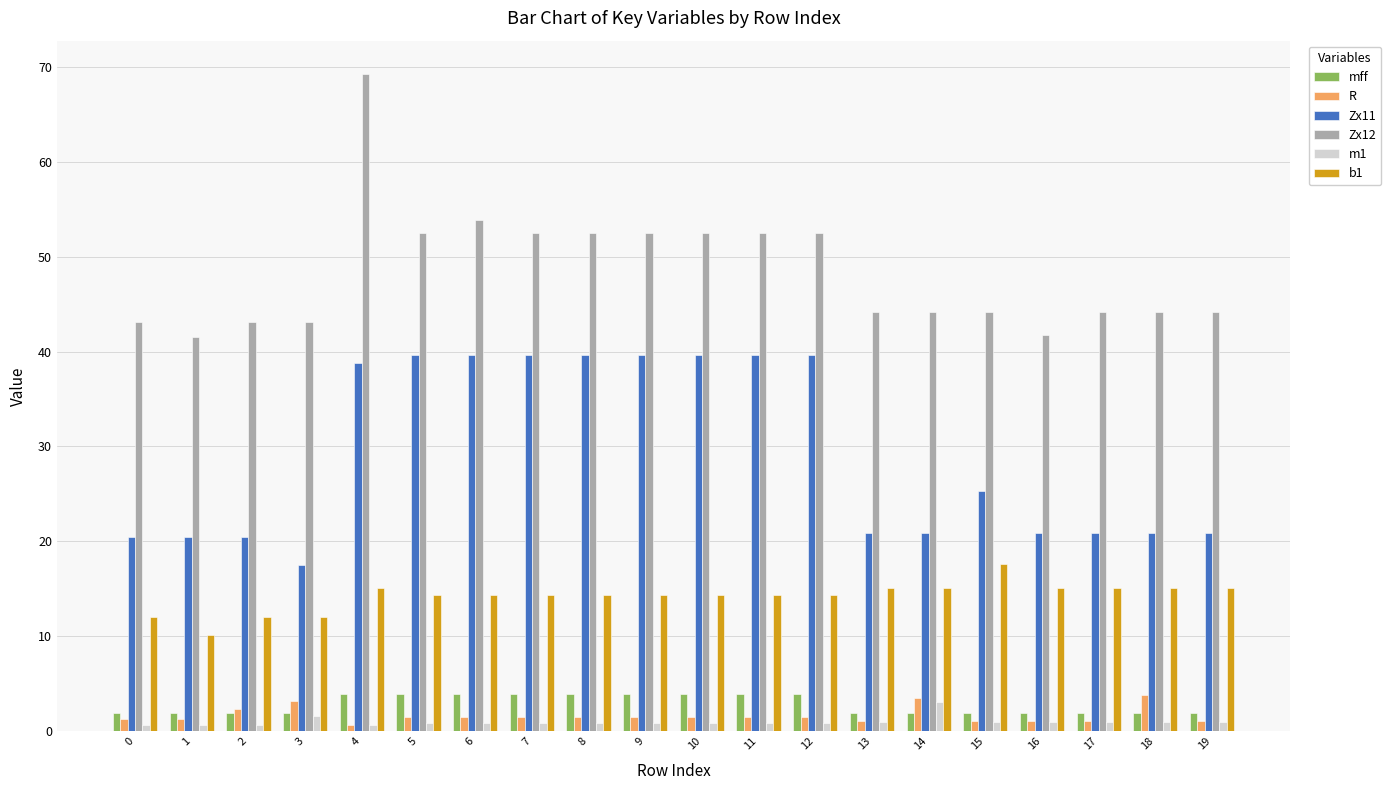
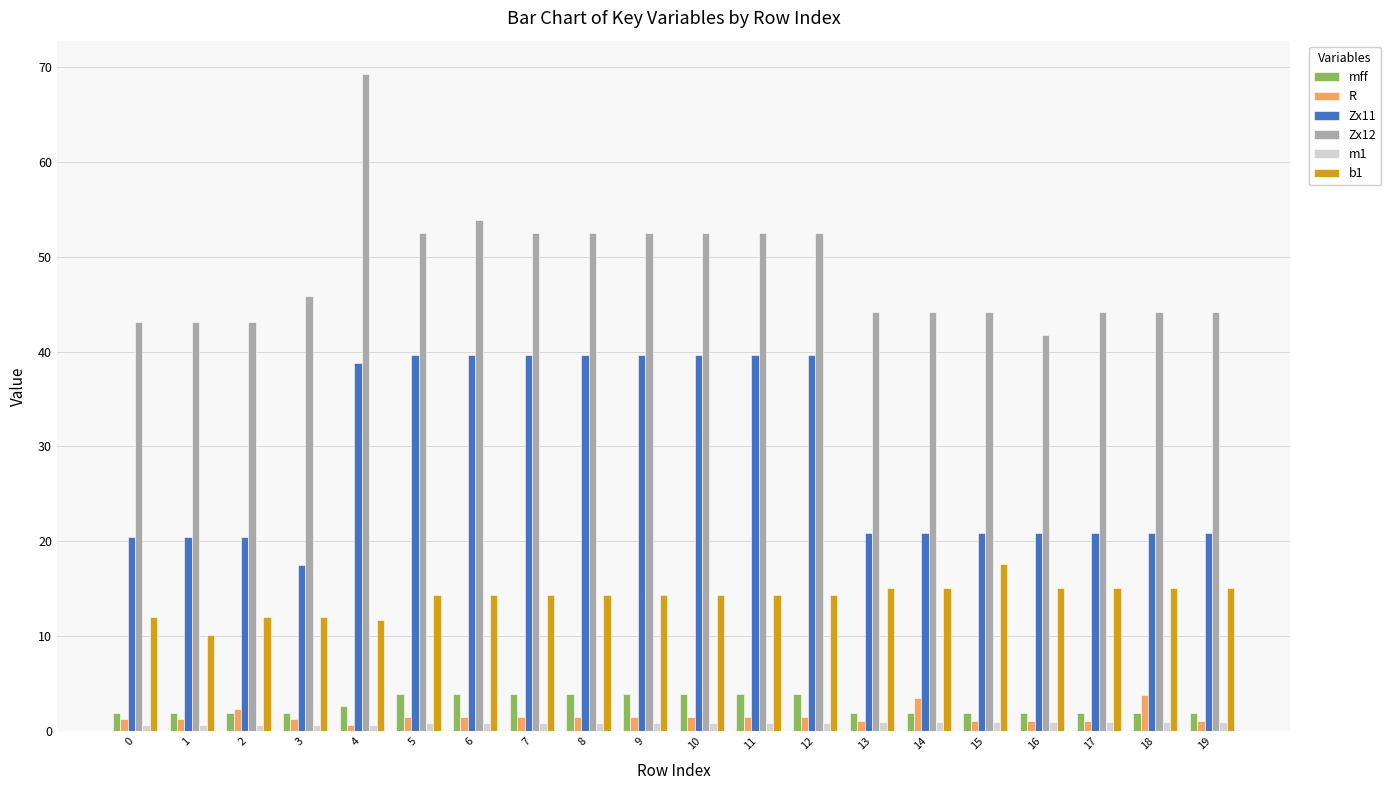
Zx12, 1: 42 -> 43
R, 3: 3 -> 1
Zx12, 3: 43 -> 46
m1, 3: 2 -> 1
mff, 4: 4 -> 3
b1, 4: 15 -> 12
m1, 14: 3 -> 1
Zx11, 15: 25 -> 21
